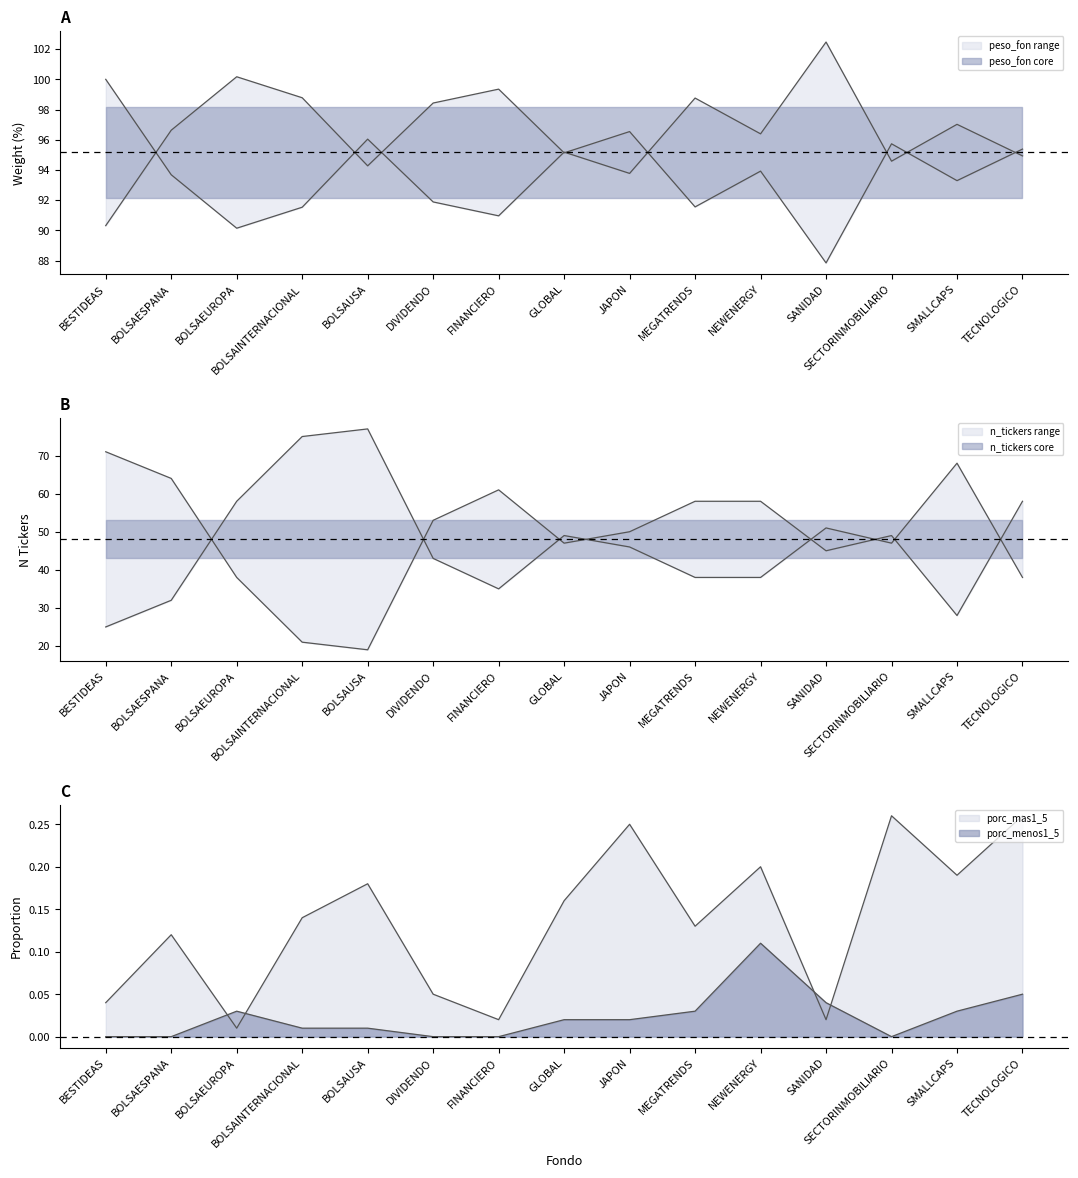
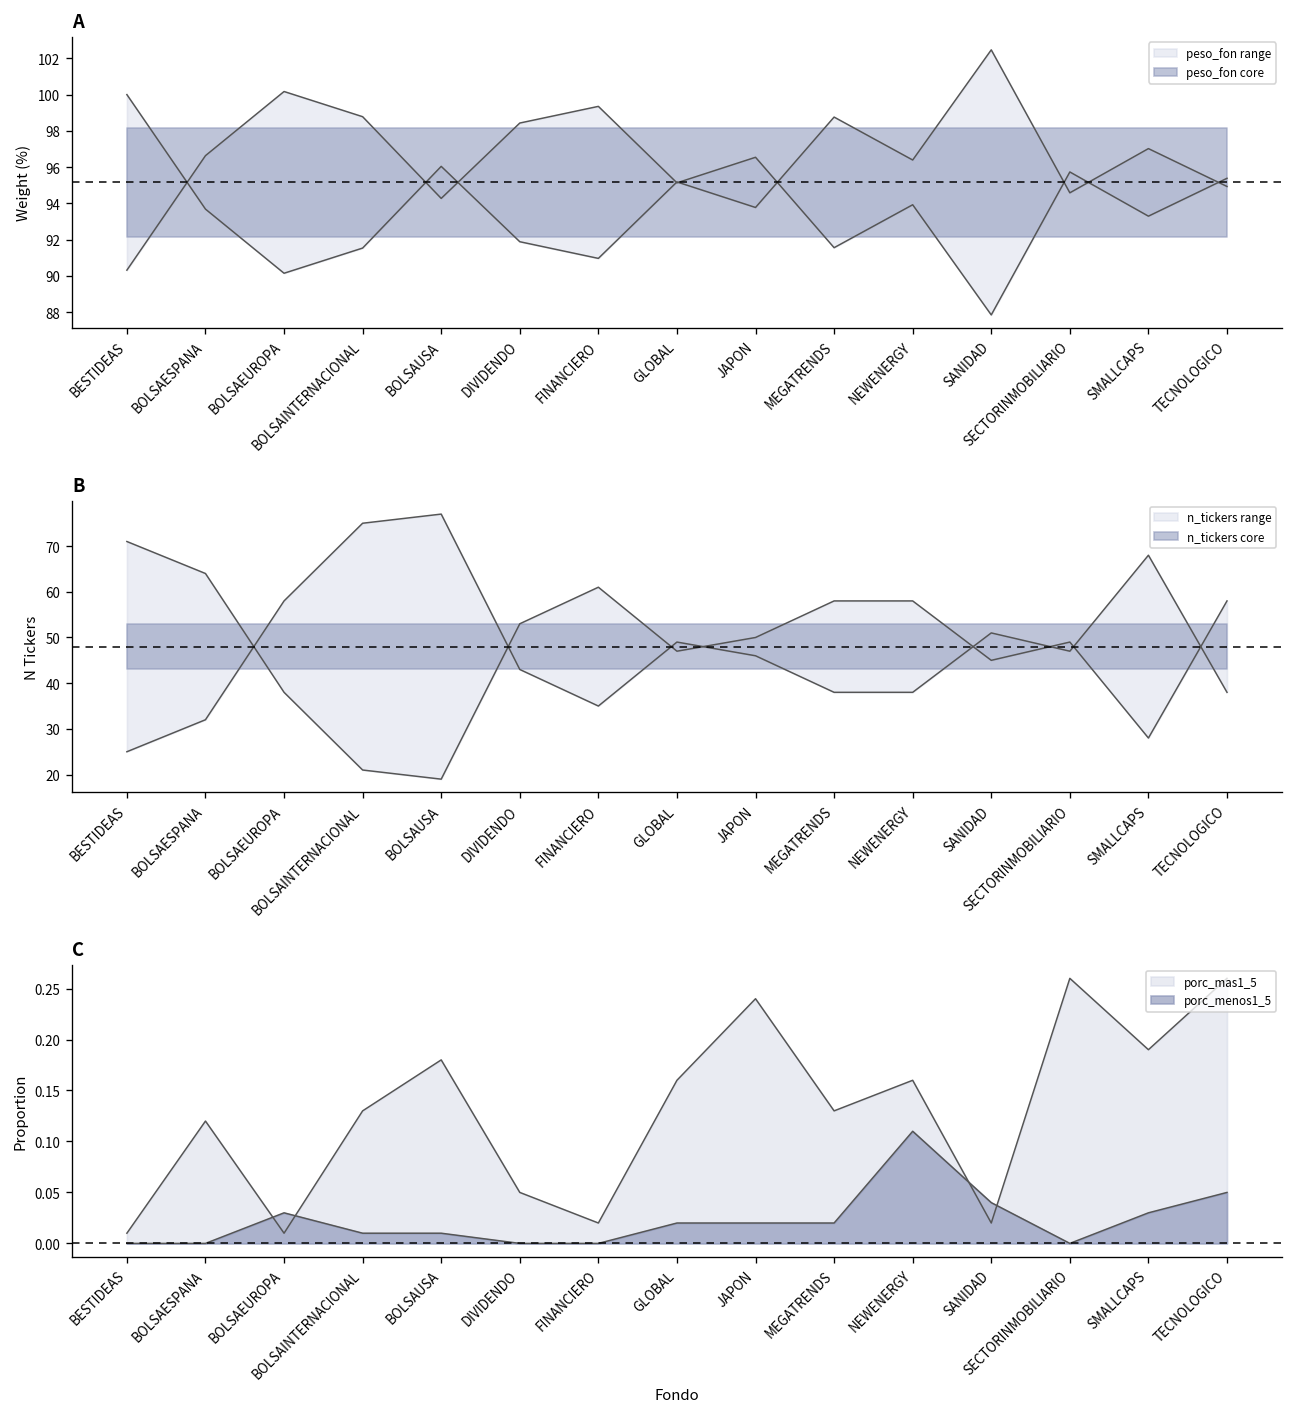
C, porc_mas1_5, BESTIDEAS: 0.04 -> 0.01
C, porc_mas1_5, BOLSAINTERNACIONAL: 0.14 -> 0.13
C, porc_mas1_5, JAPON: 0.25 -> 0.24
C, porc_menos1_5, MEGATRENDS: 0.03 -> 0.02
C, porc_mas1_5, NEWENERGY: 0.20 -> 0.16
